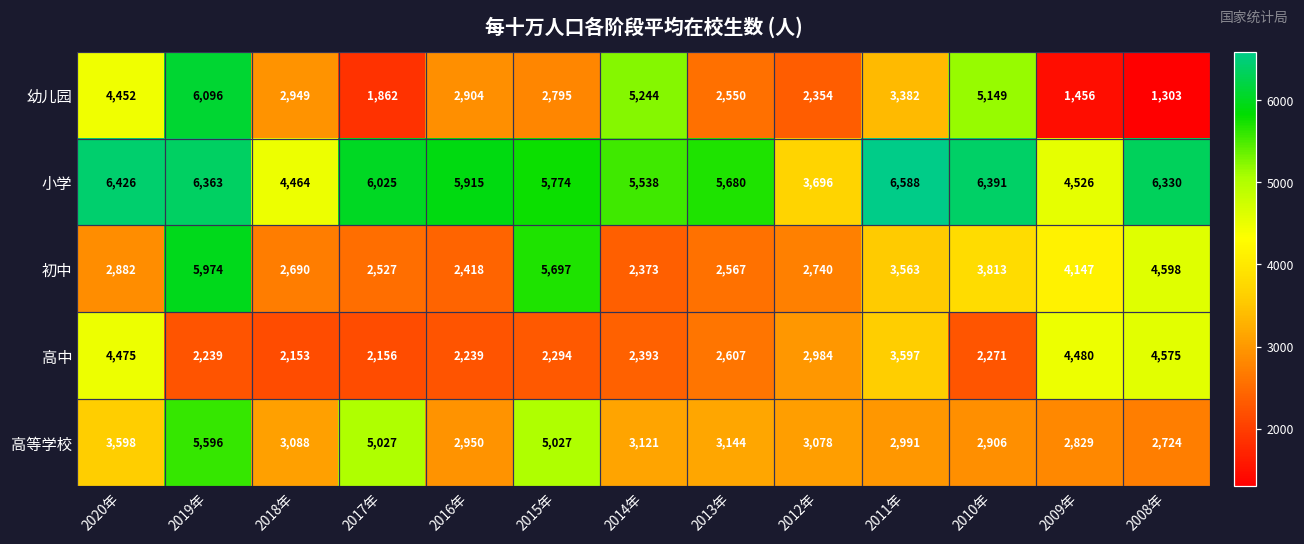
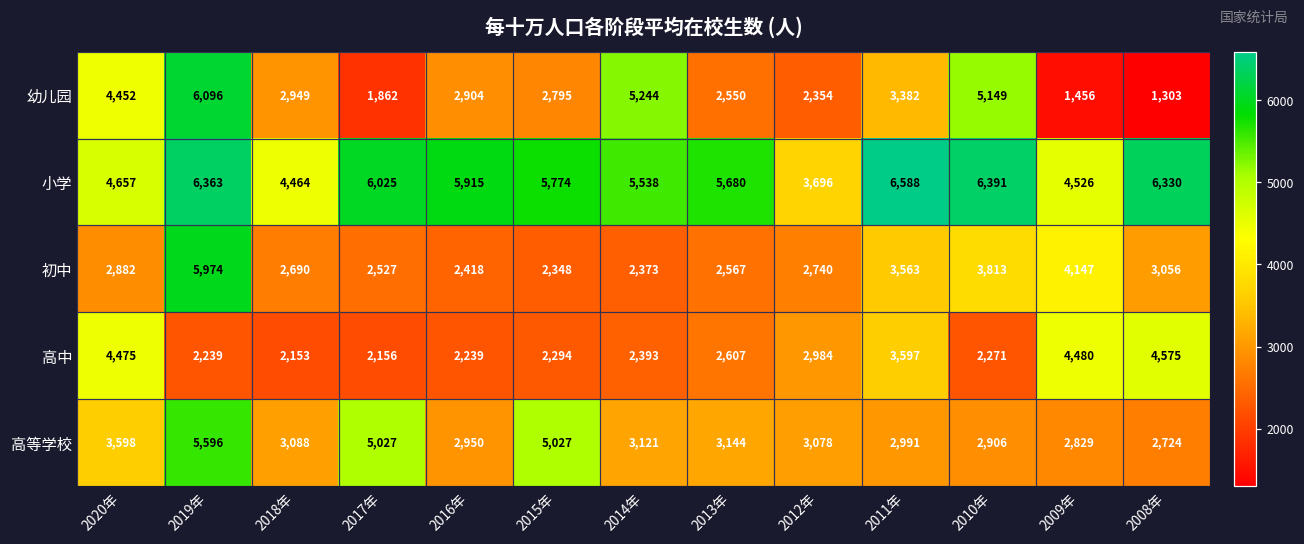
小学, 2020年: 6,426 -> 4,657
初中, 2015年: 5,697 -> 2,348
初中, 2008年: 4,598 -> 3,056
